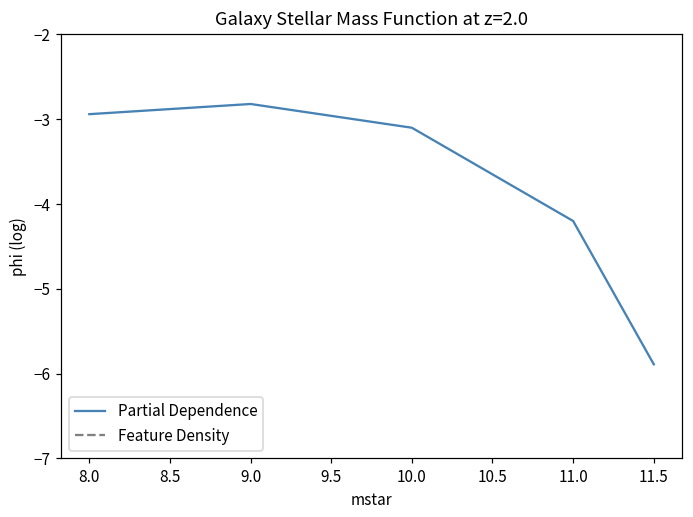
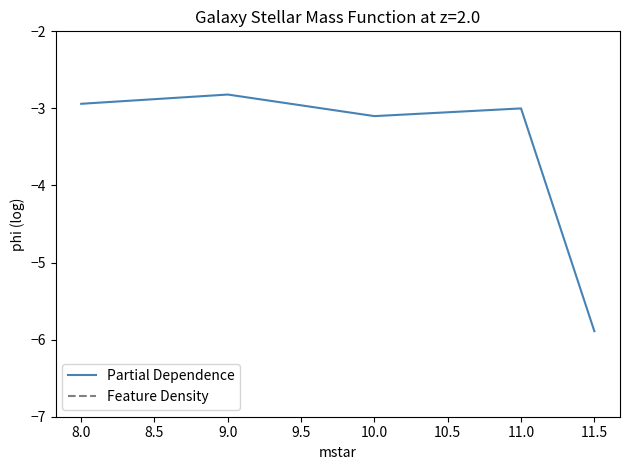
Partial Dependence, 11.0: -4.2 -> -3.0
